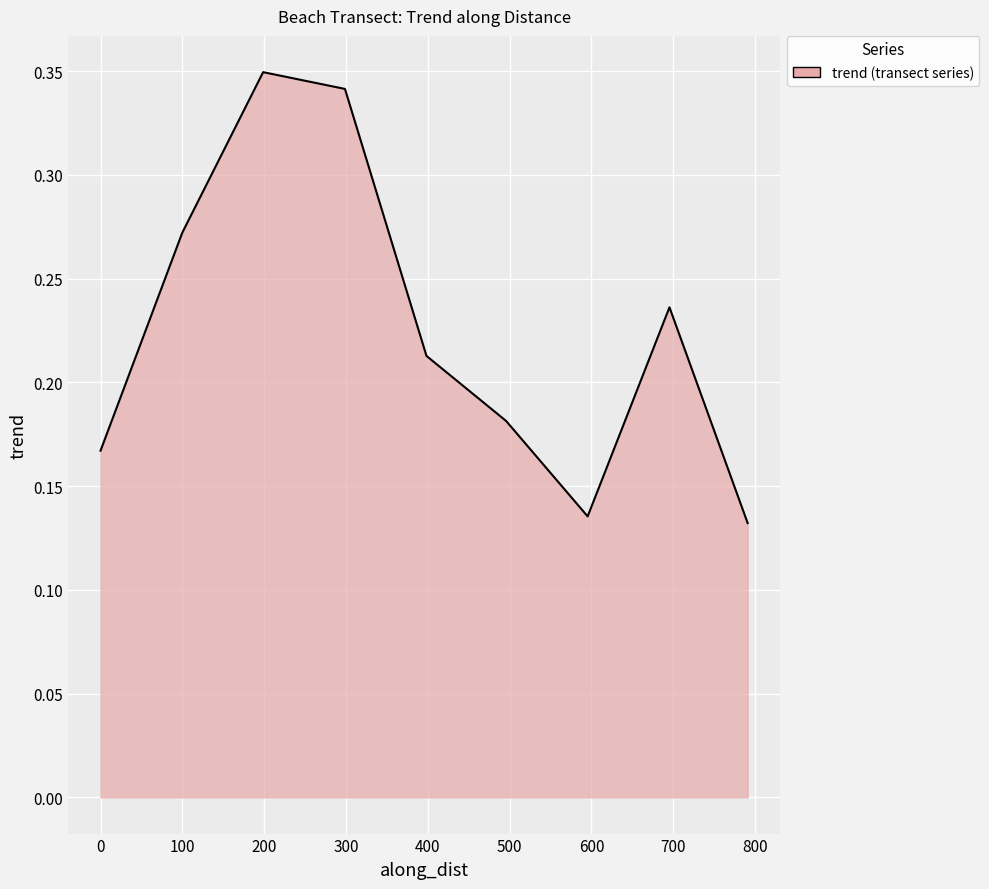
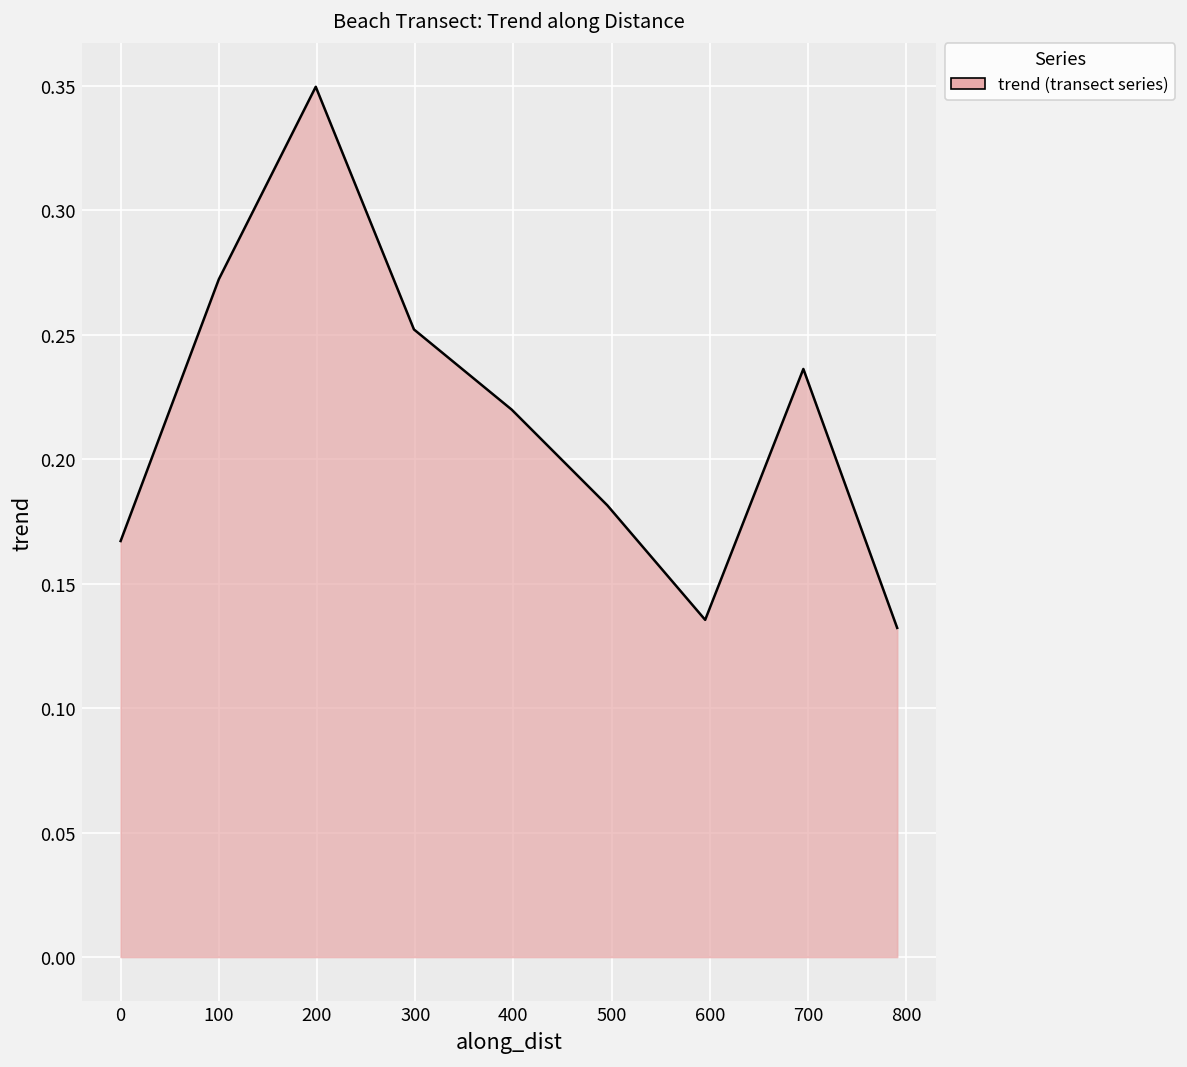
300: 0.341 -> 0.252
400: 0.213 -> 0.220
